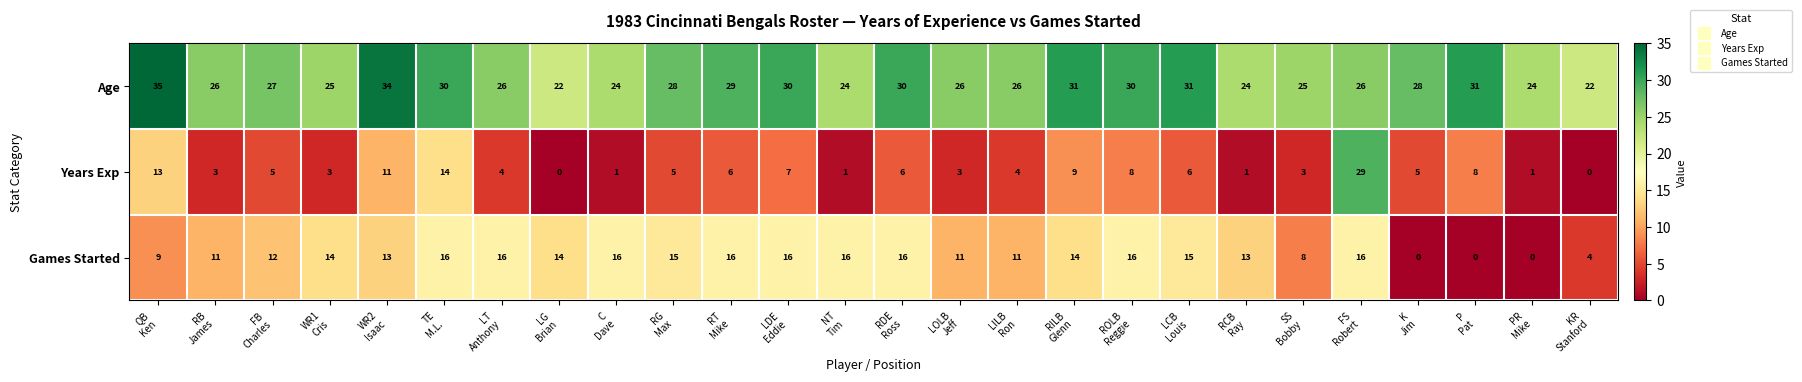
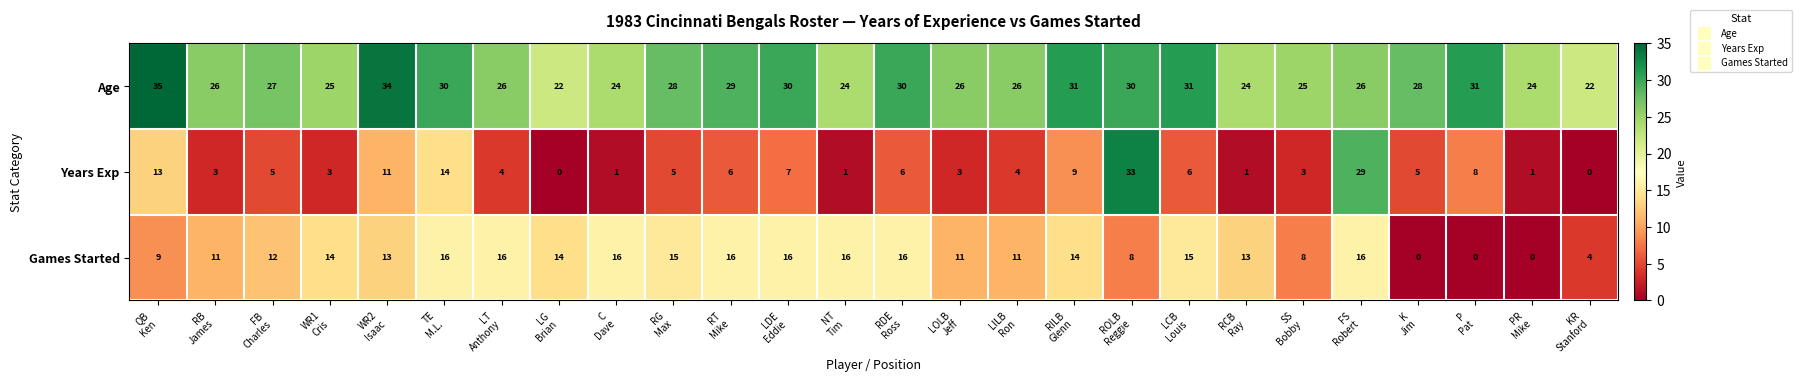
Years Exp, ROLB Reggie: 8 -> 33
Games Started, ROLB Reggie: 16 -> 8
